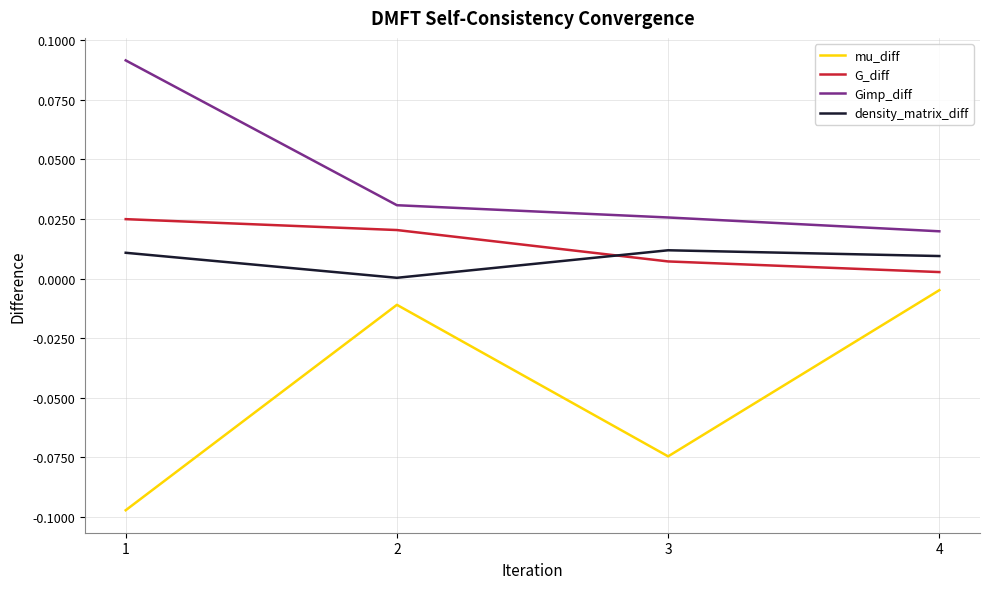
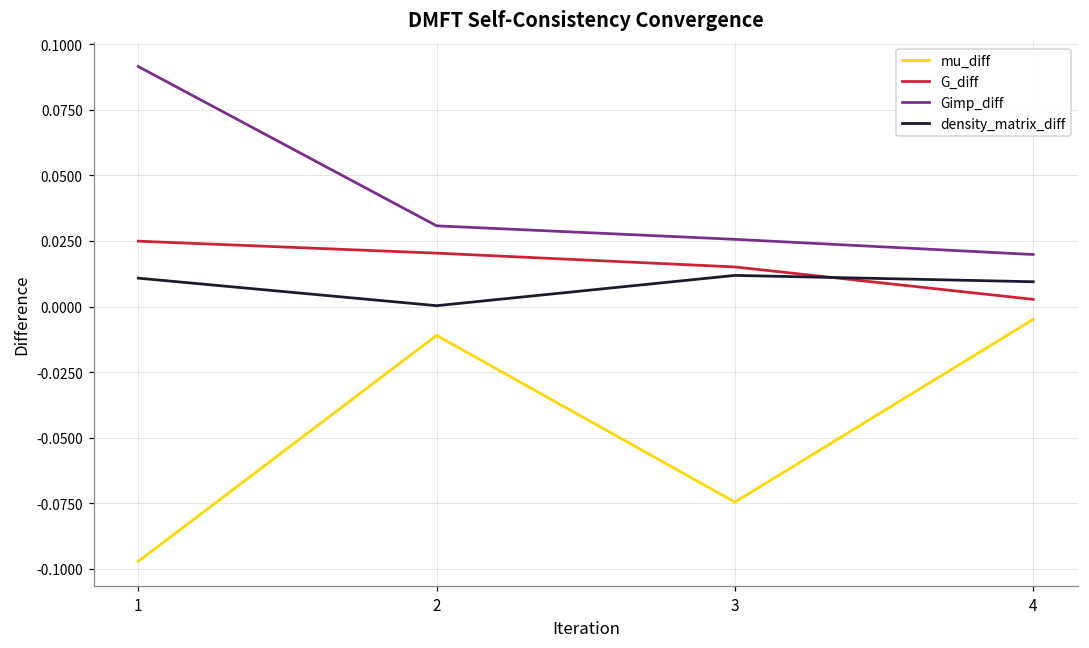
G_diff, 3: 0.007 -> 0.015
